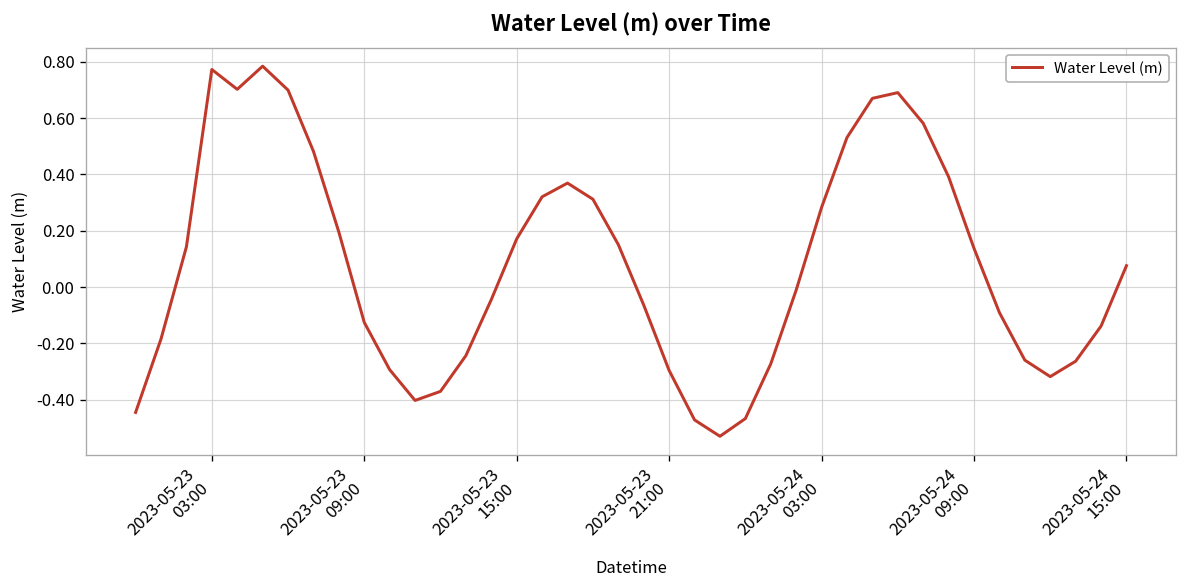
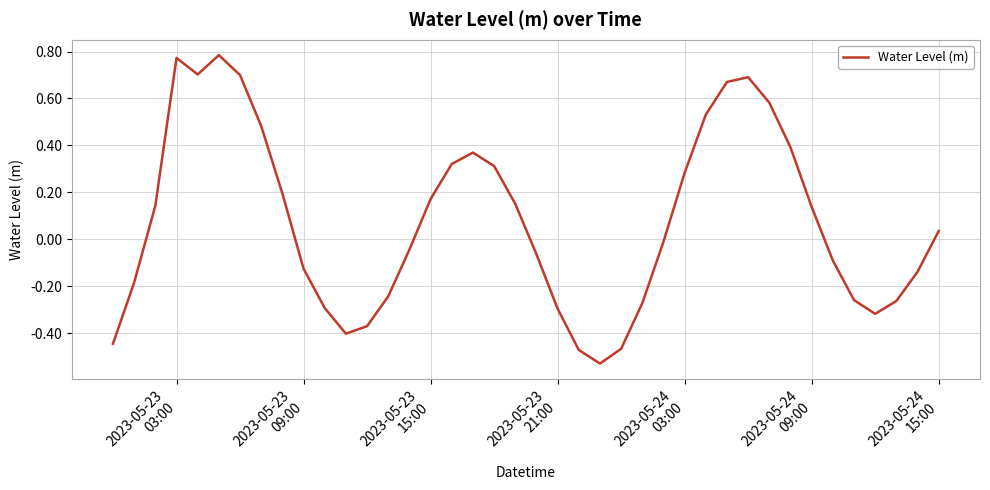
2023-05-24 15:00: 0.08 -> 0.04
